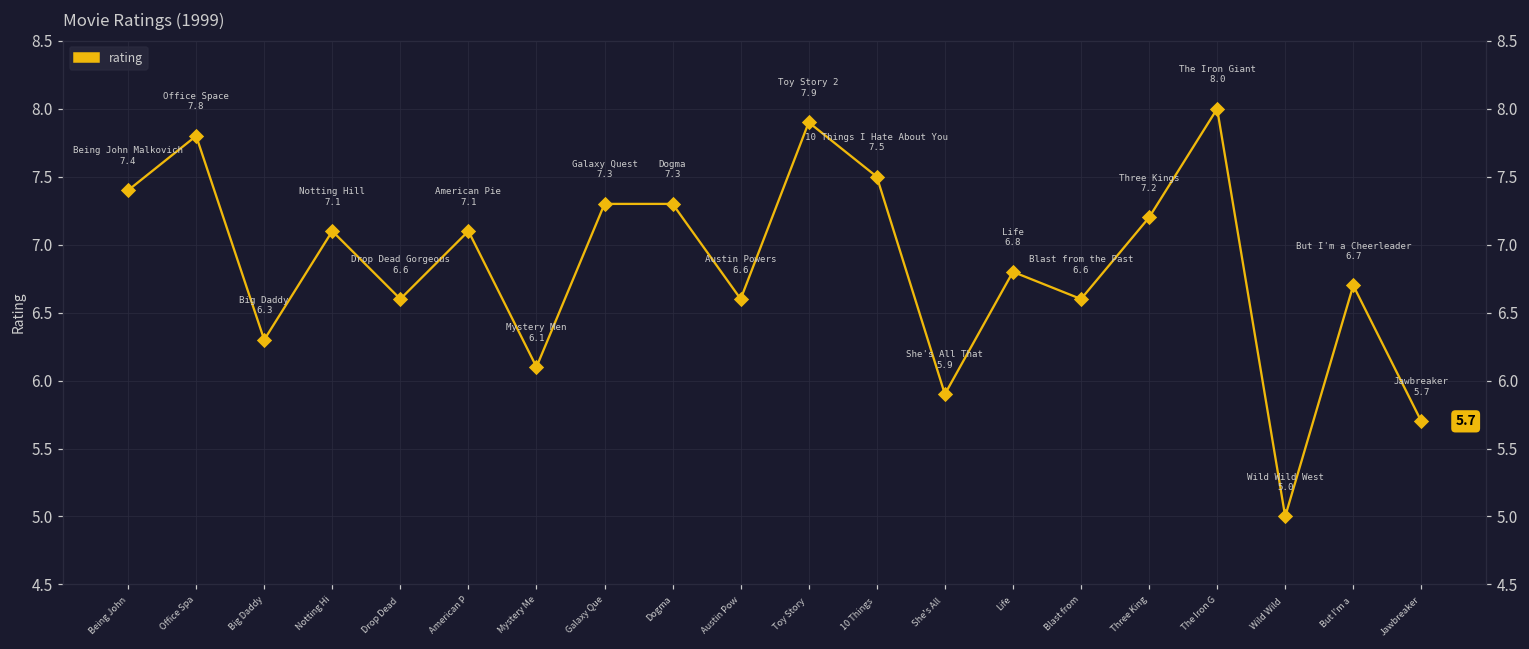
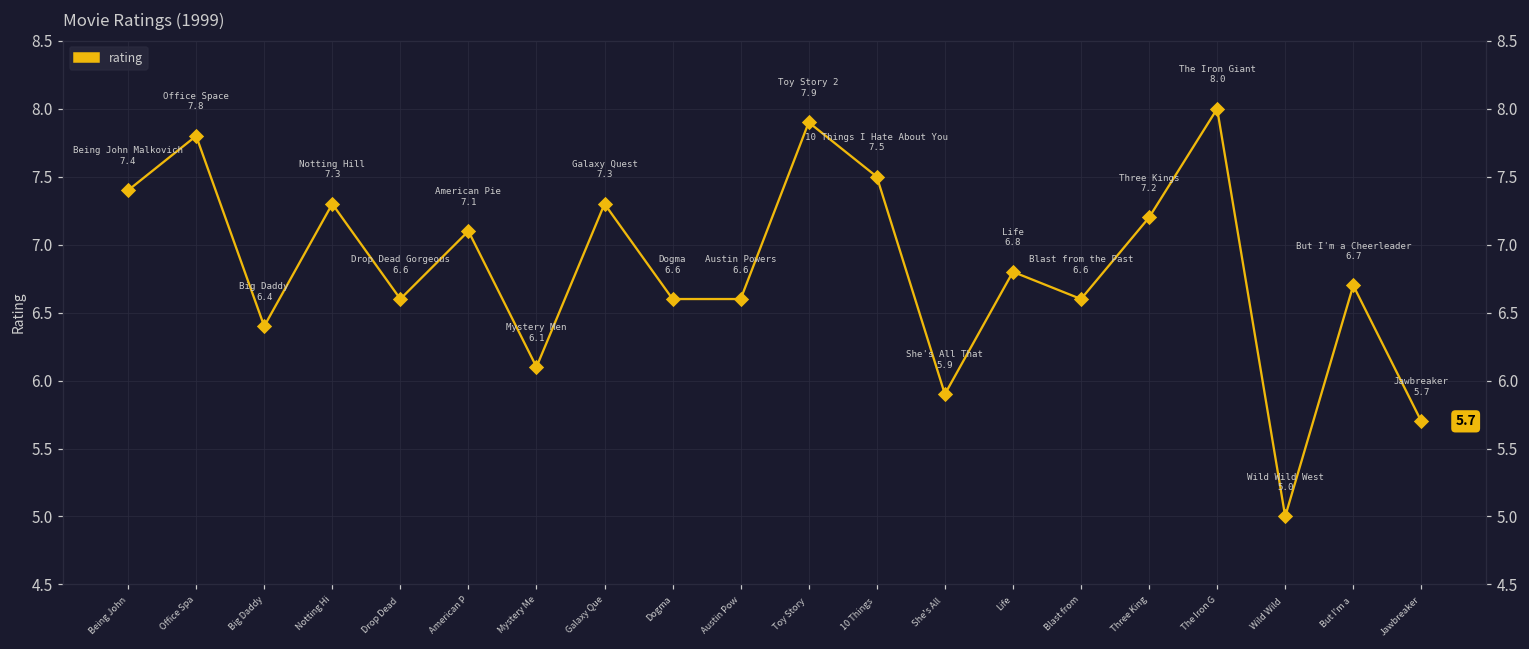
Big Daddy: 6.3 -> 6.4
Notting Hi: 7.1 -> 7.3
Dogma: 7.3 -> 6.6
